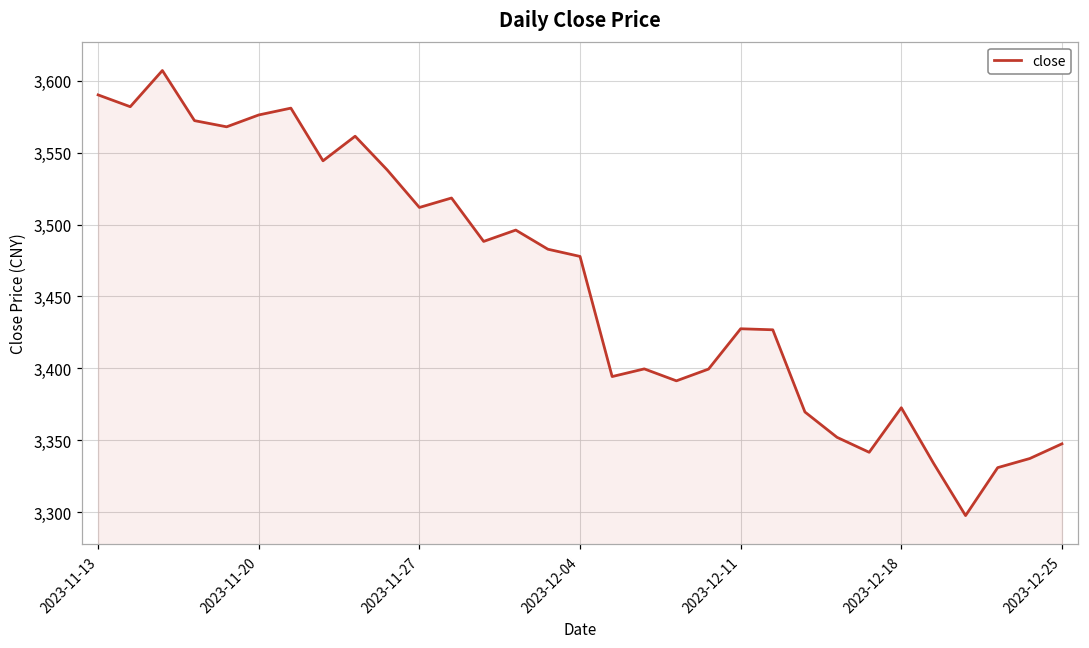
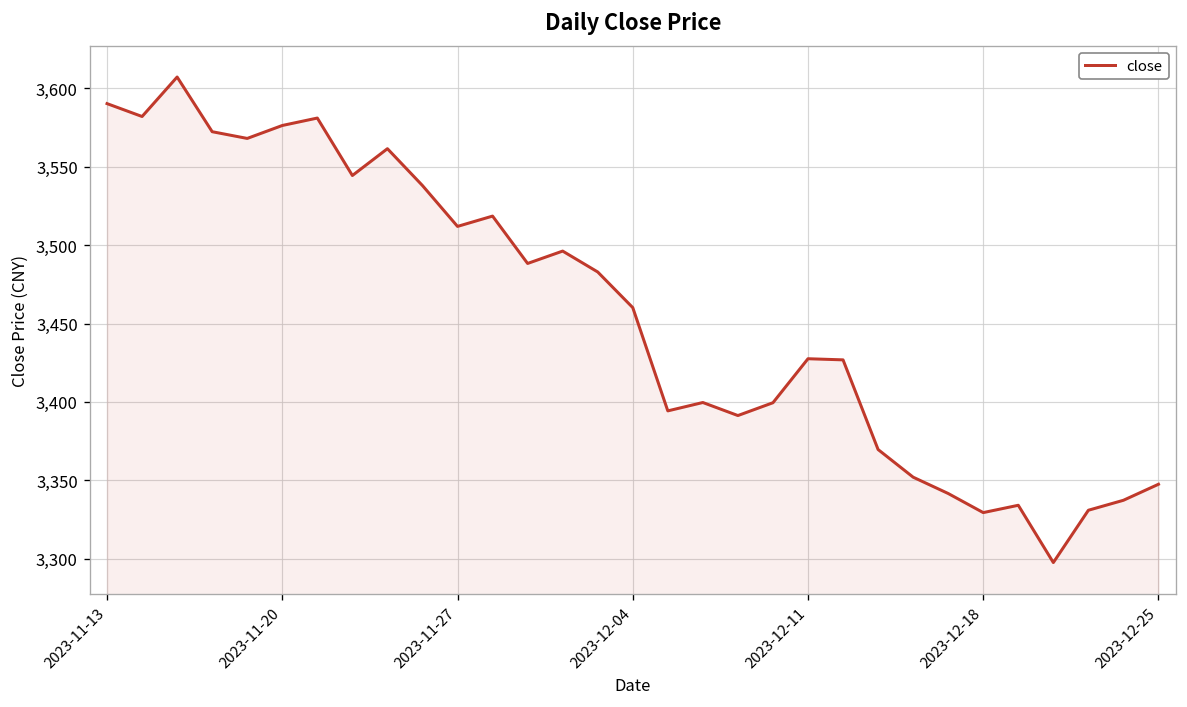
2023-12-04: 3,478 -> 3,460
2023-12-18: 3,373 -> 3,329
